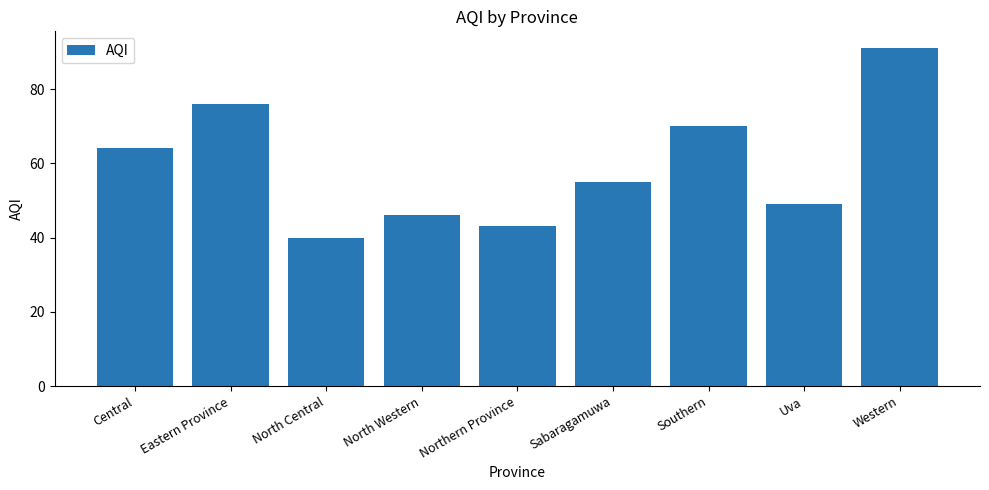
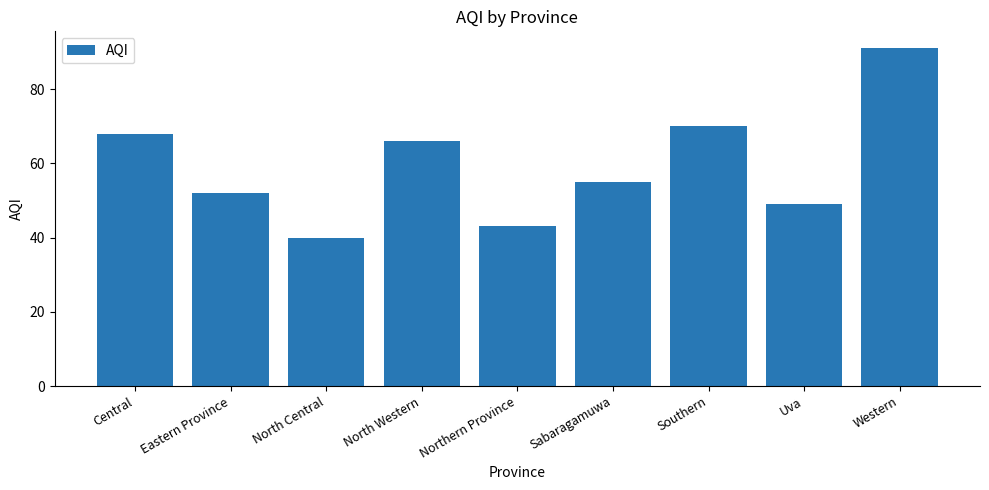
Central: 64 -> 68
Eastern Province: 76 -> 52
North Western: 46 -> 66
